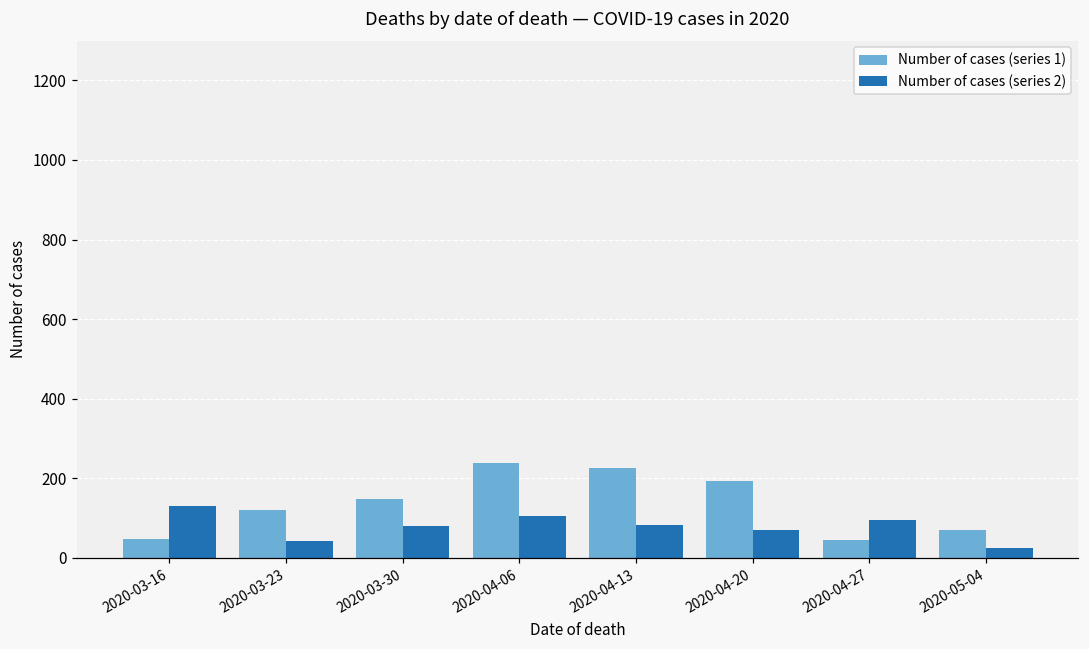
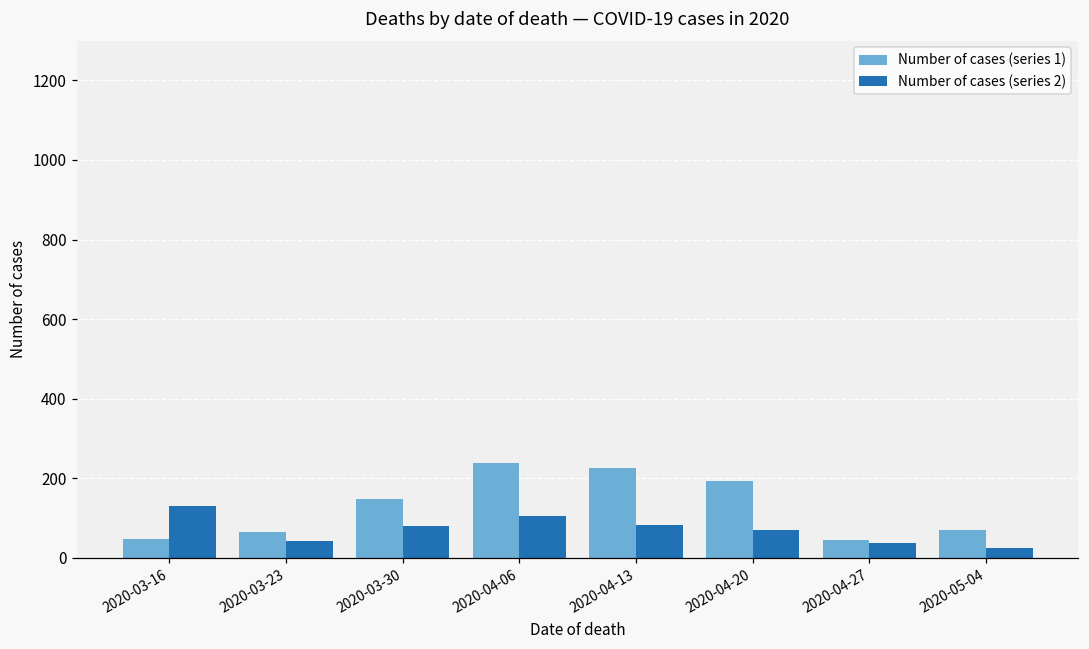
Number of cases (series 1), 2020-03-23: 120 -> 60
Number of cases (series 2), 2020-04-27: 100 -> 40
